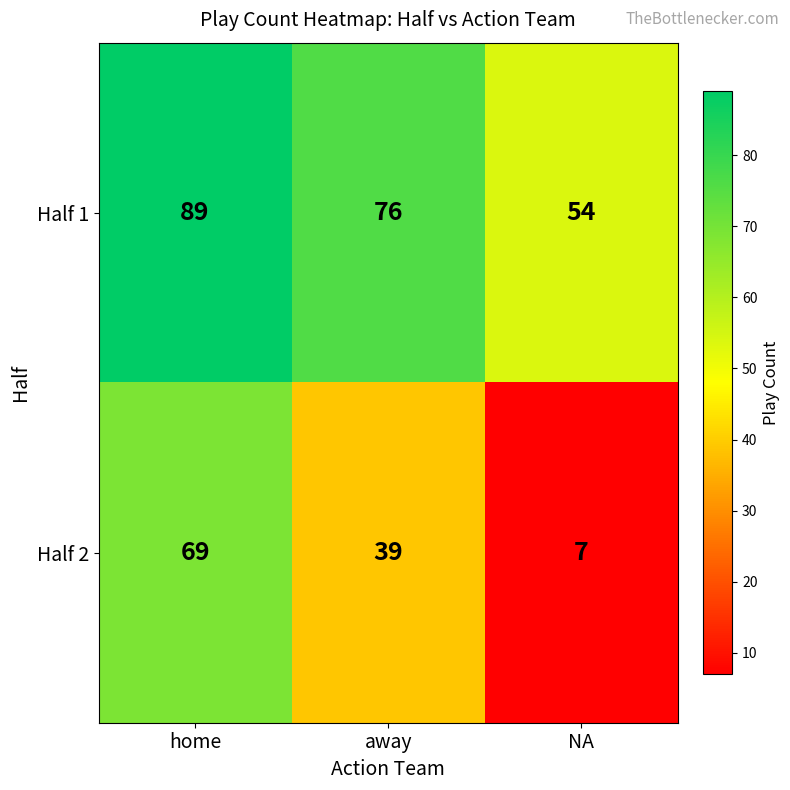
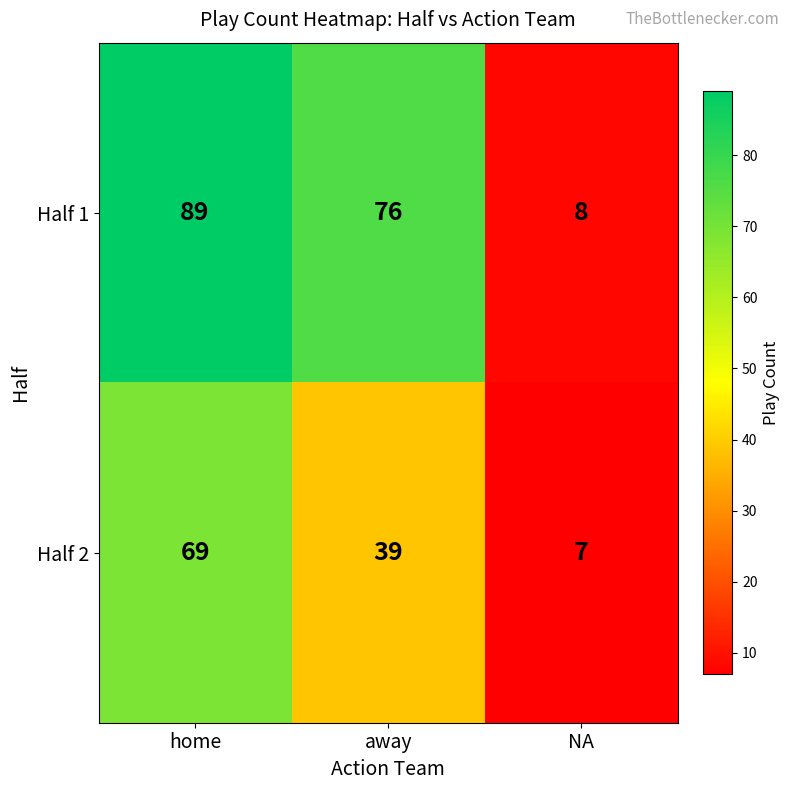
Half 1, NA: 54 -> 8
